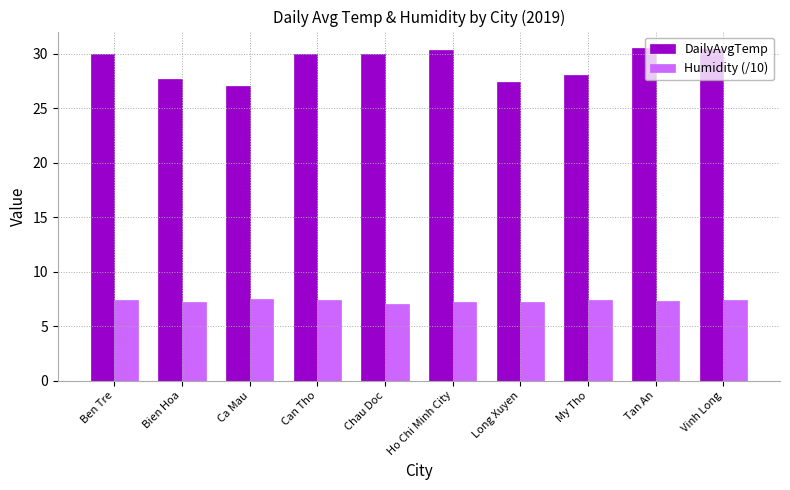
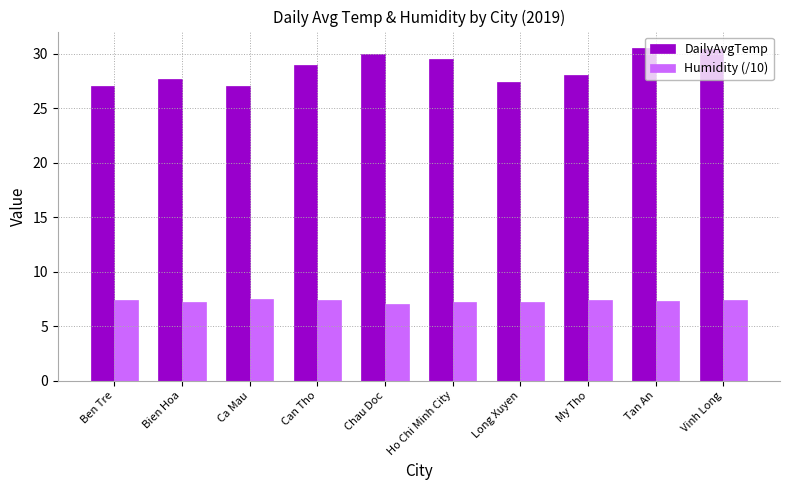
DailyAvgTemp, Ben Tre: 30 -> 27
DailyAvgTemp, Can Tho: 30 -> 29
DailyAvgTemp, Ho Chi Minh City: 30.3 -> 29.5
